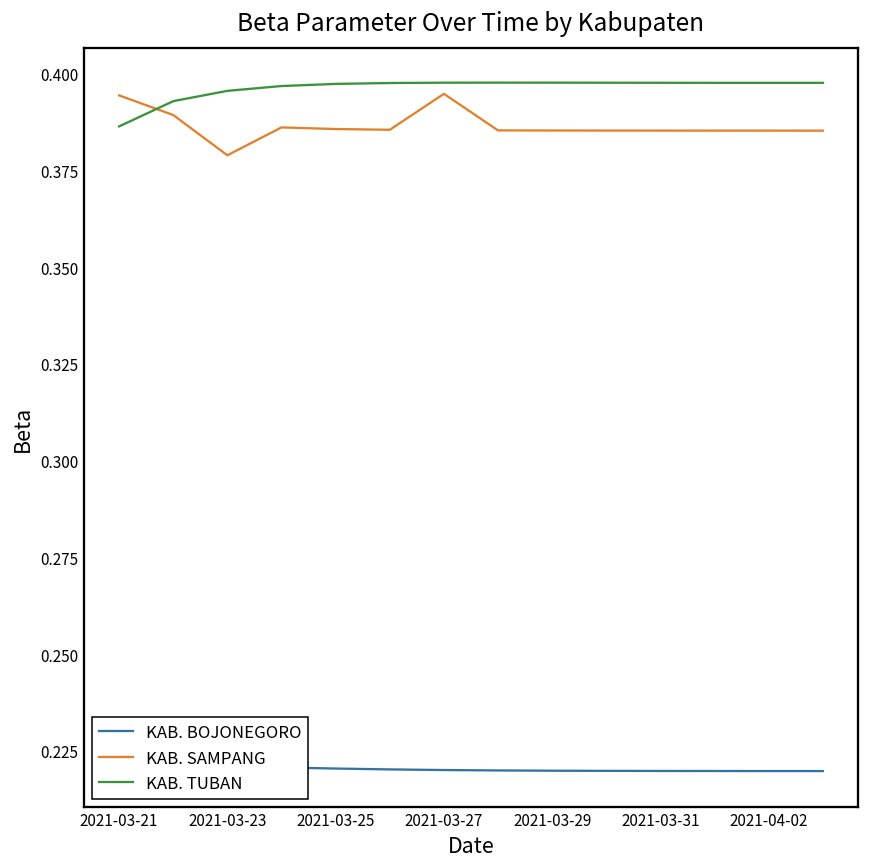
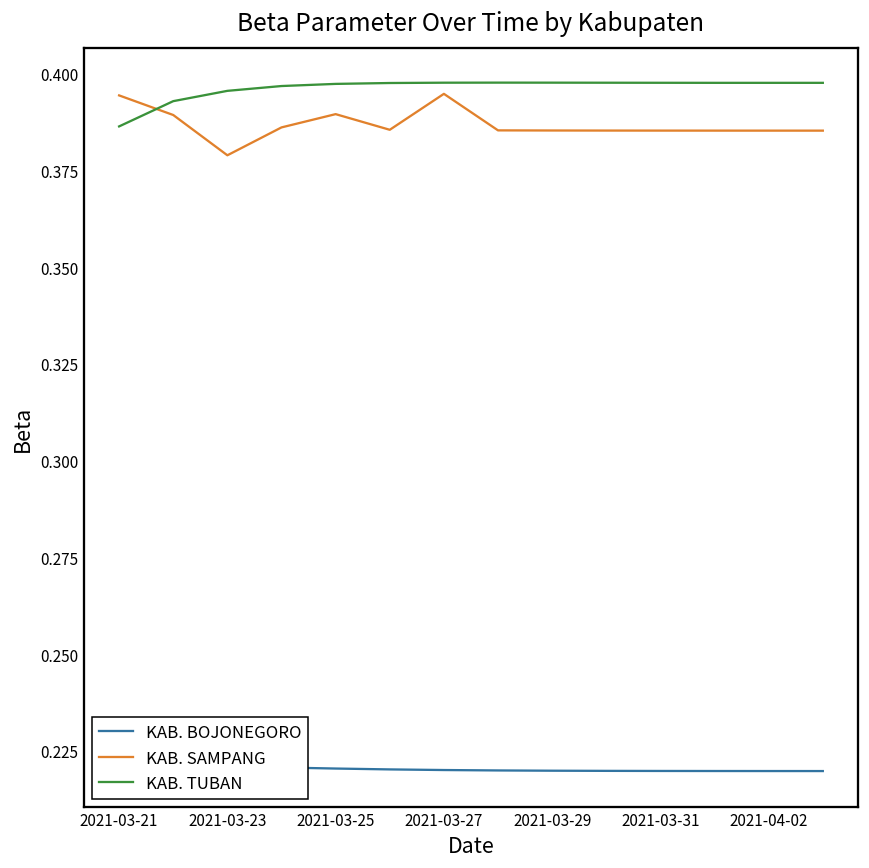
KAB. SAMPANG, 2021-03-25: 0.386 -> 0.390
